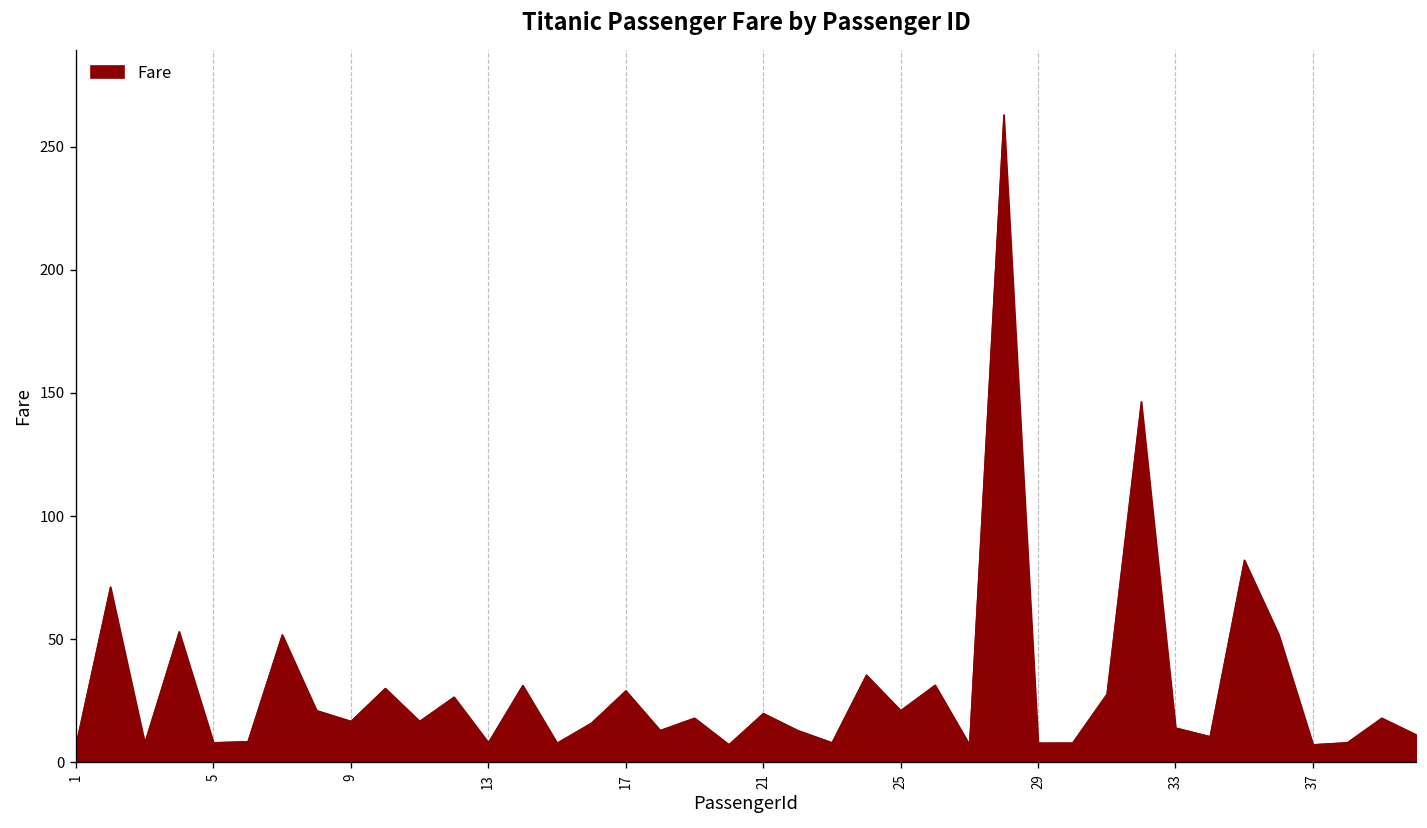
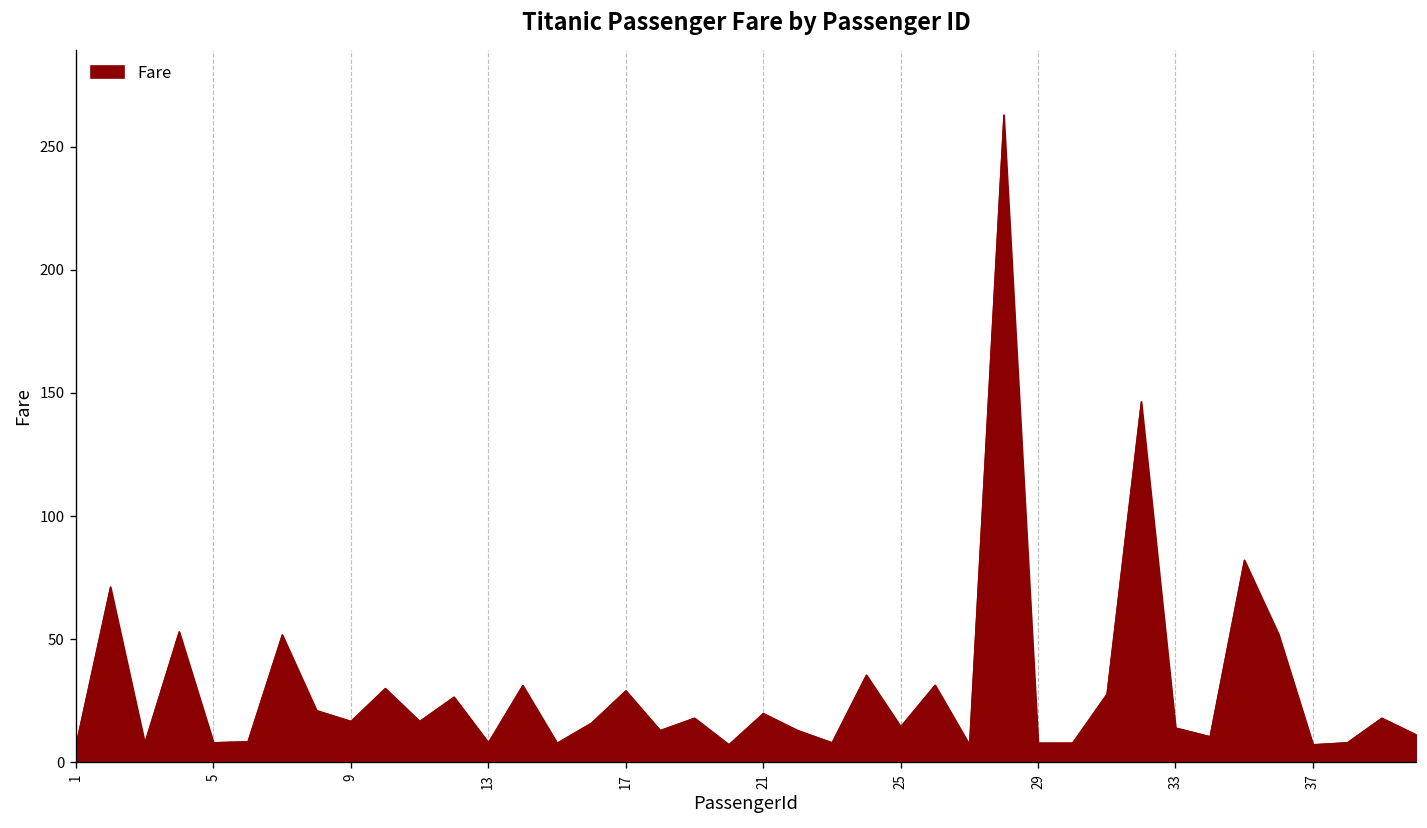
25: 21 -> 15
